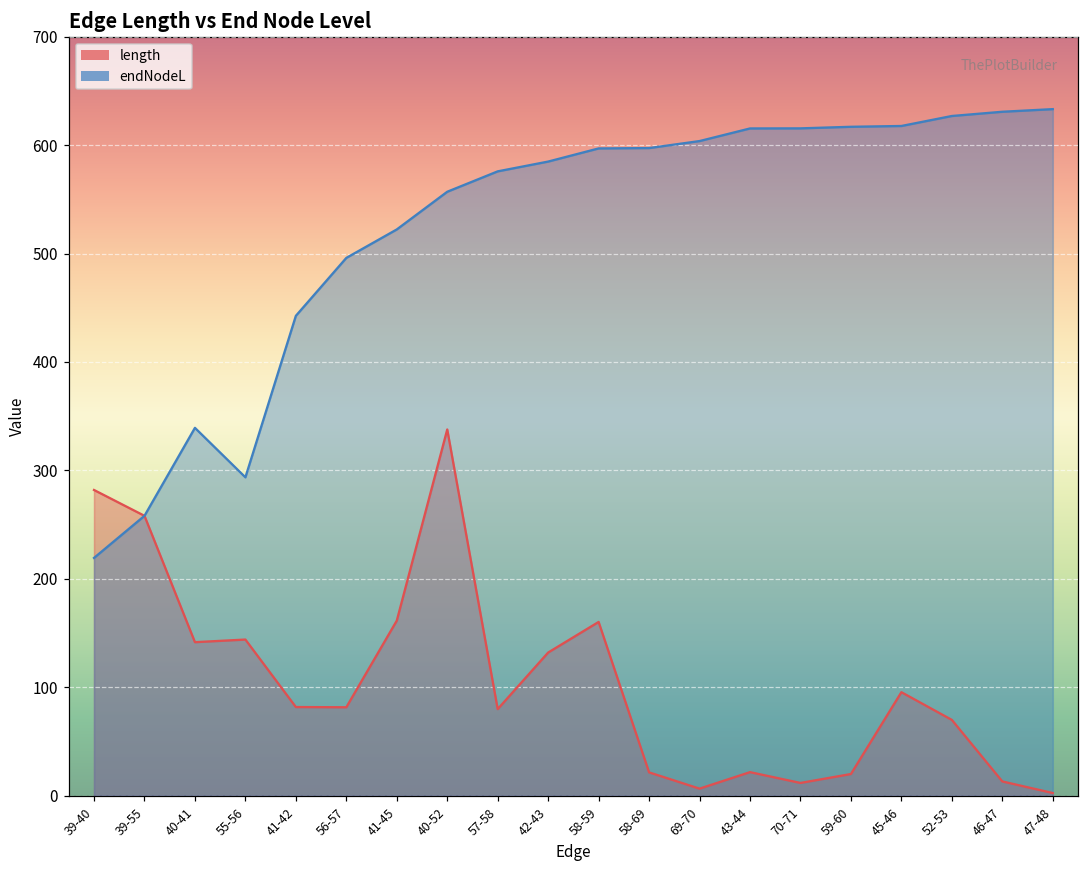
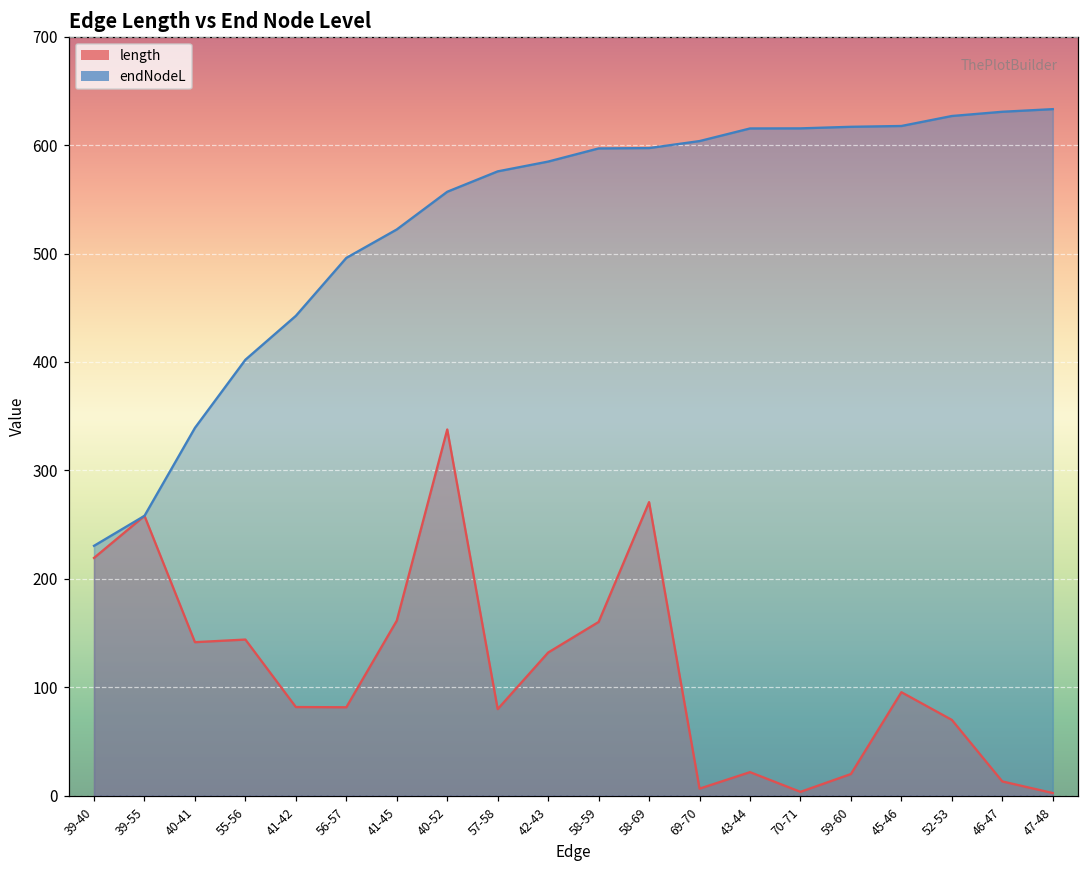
length, 39-40: 280 -> 220
endNodeL, 39-40: 220 -> 230
endNodeL, 55-56: 290 -> 400
length, 58-69: 20 -> 270
length, 70-71: 10 -> 0
